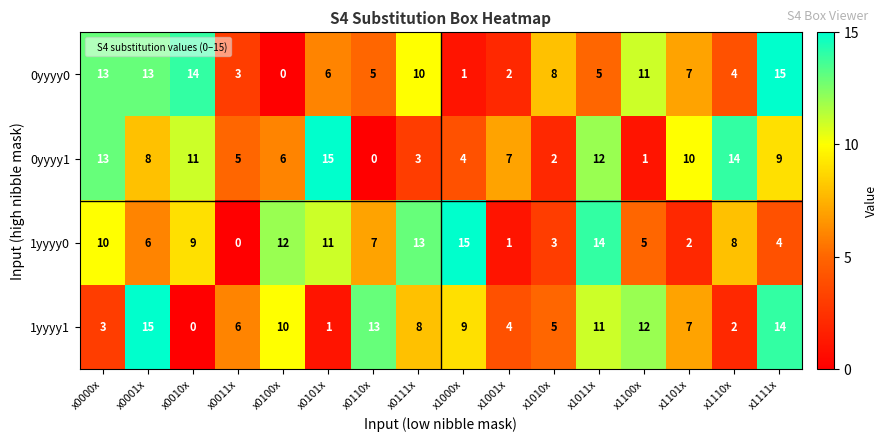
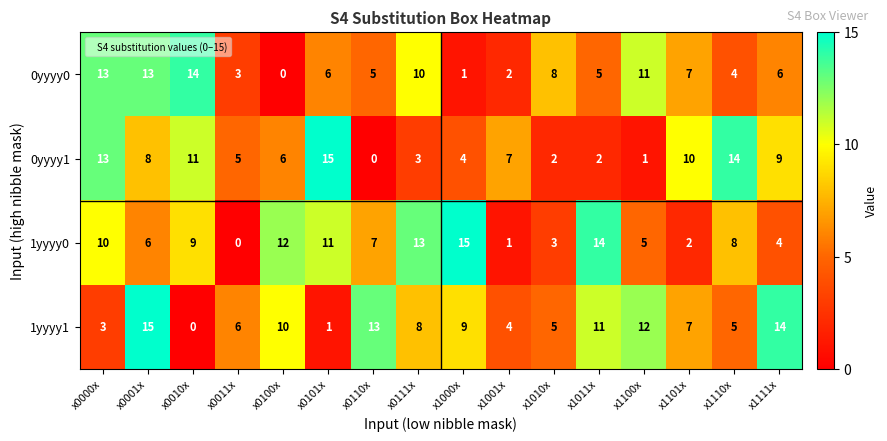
0yyyy0, x1111x: 15 -> 6
0yyyy1, x1011x: 12 -> 2
1yyyy1, x1110x: 2 -> 5
